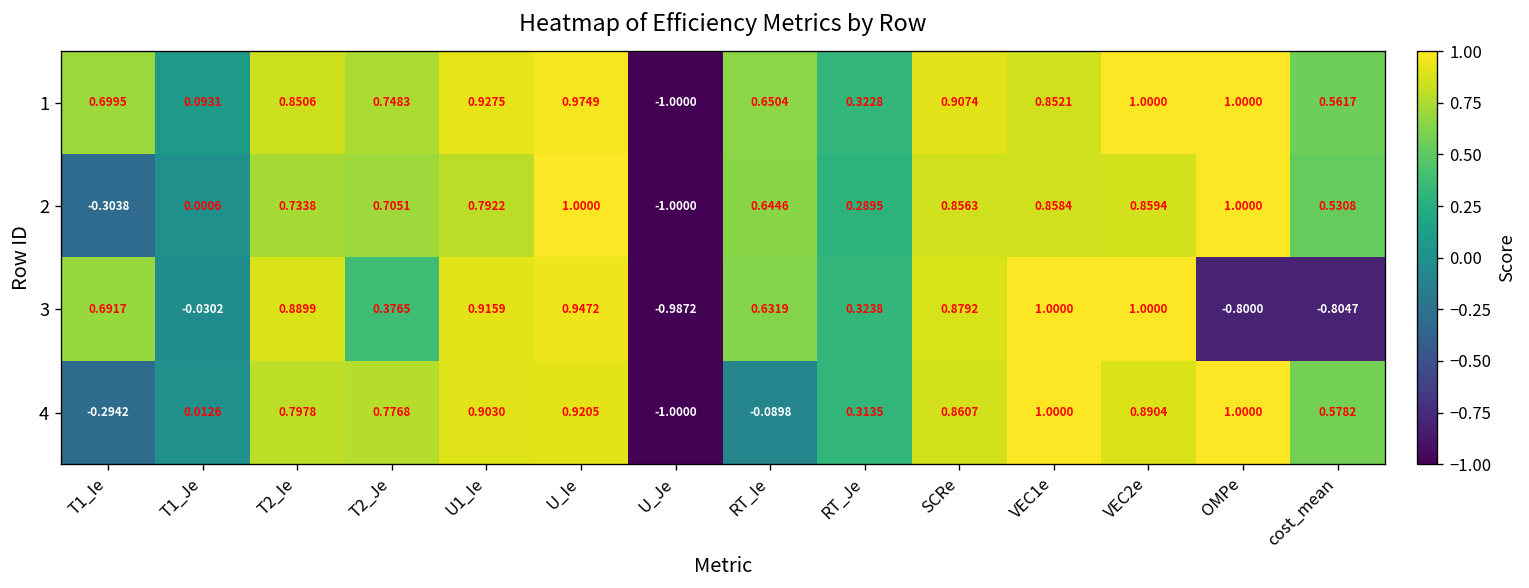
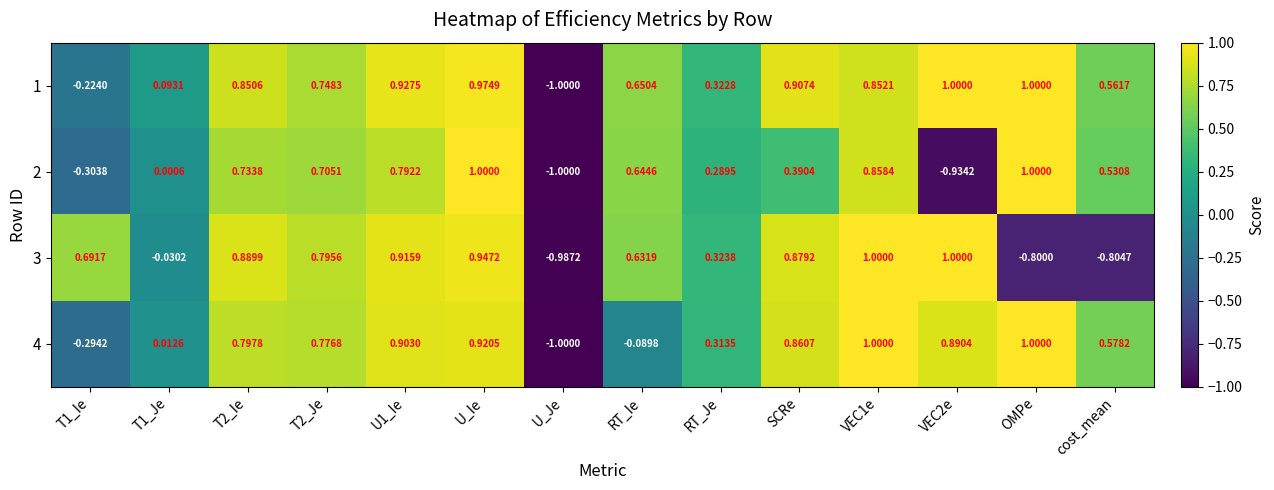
1, T1_Ie: 0.6995 -> -0.2240
2, SCRe: 0.8563 -> 0.3904
2, VEC2e: 0.8594 -> -0.9342
3, T2_Je: 0.3765 -> 0.7956
